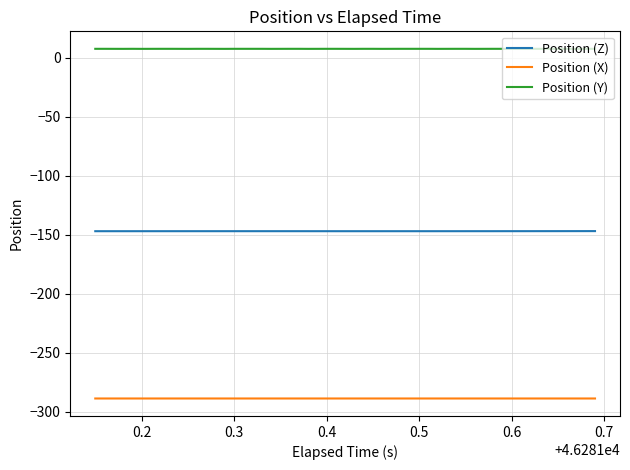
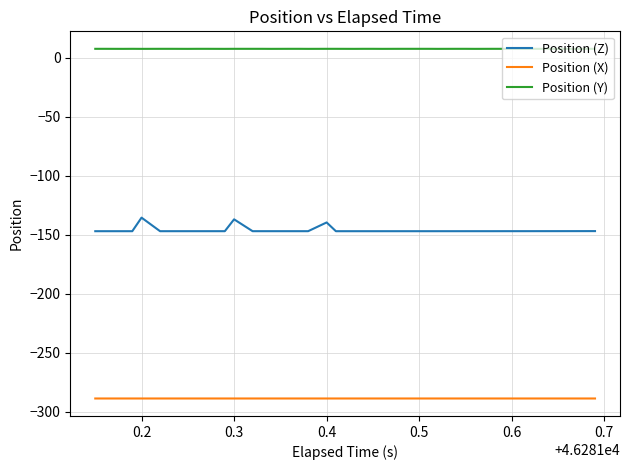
Position (Z), 0.2: -147 -> -135
Position (Z), 0.3: -147 -> -137
Position (Z), 0.4: -147 -> -139
